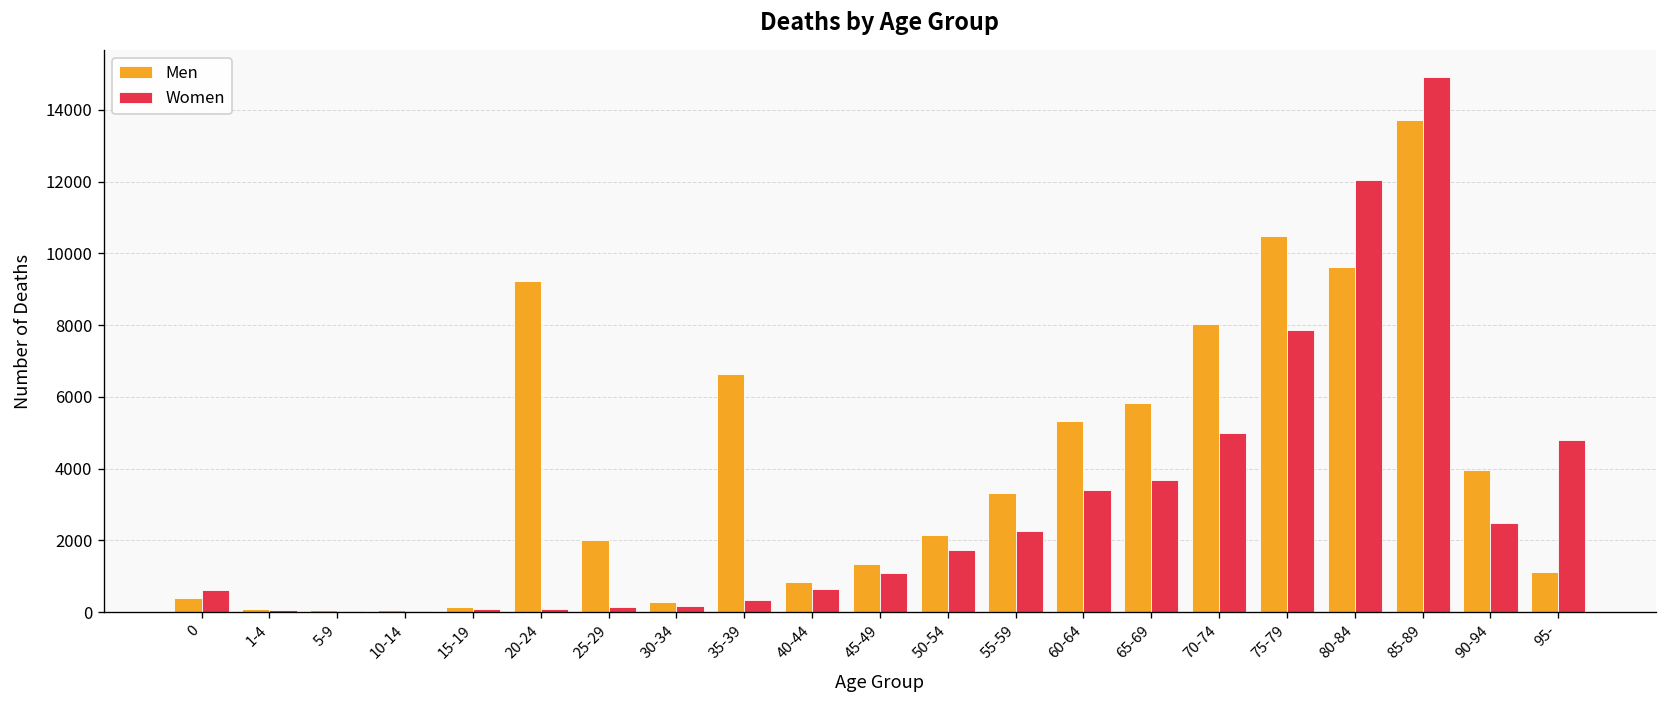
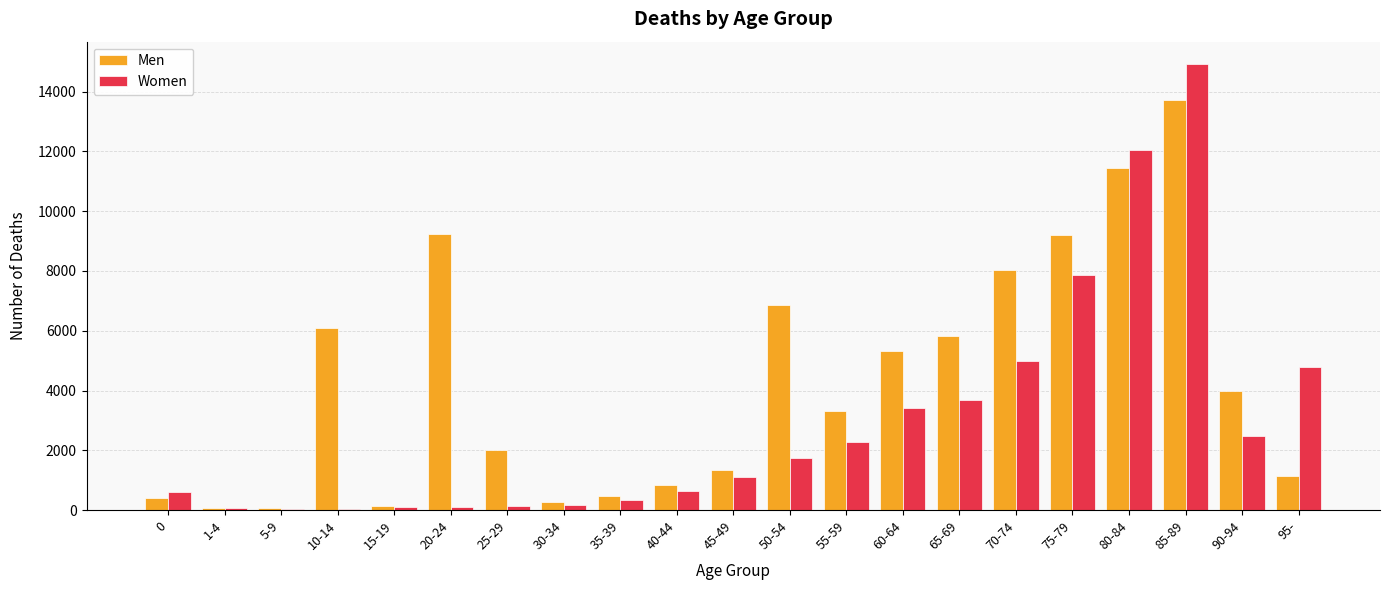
Men, 10-14: 100 -> 6100
Men, 35-39: 6600 -> 500
Men, 50-54: 2200 -> 6900
Men, 75-79: 10500 -> 9200
Men, 80-84: 9600 -> 11400
